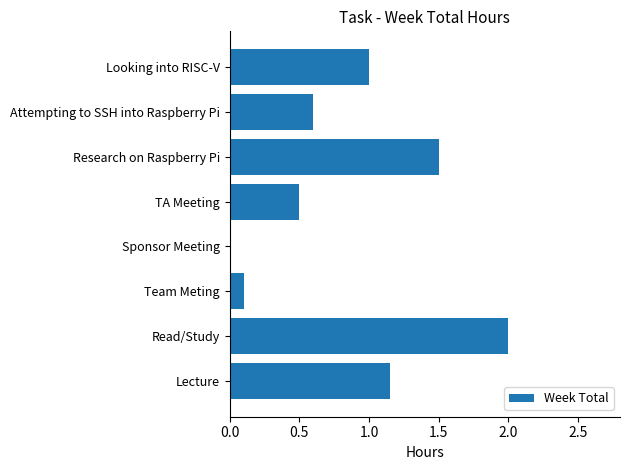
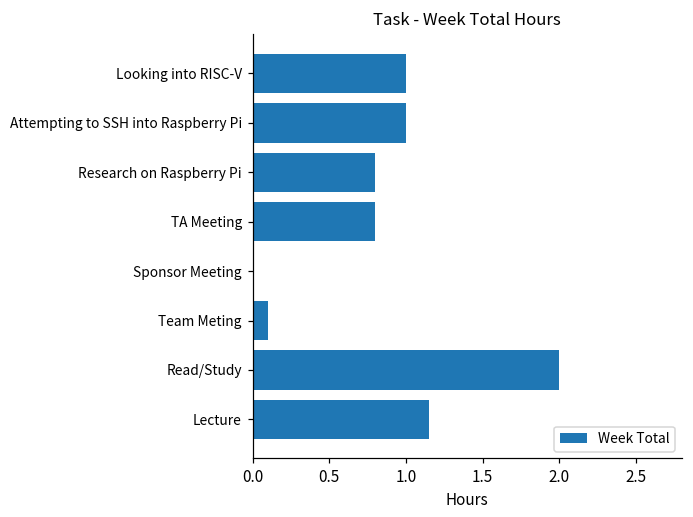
Attempting to SSH into Raspberry Pi: 0.6 -> 1.0
Research on Raspberry Pi: 1.5 -> 0.8
TA Meeting: 0.5 -> 0.8
